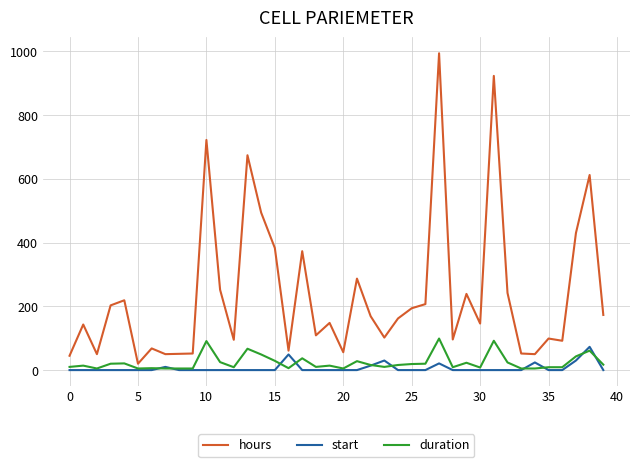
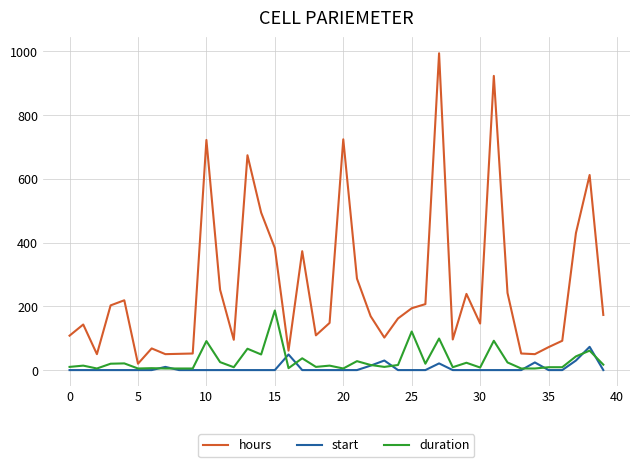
hours, 0: 50 -> 110
duration, 15: 30 -> 190
hours, 20: 60 -> 720
duration, 25: 20 -> 120
hours, 35: 100 -> 70
